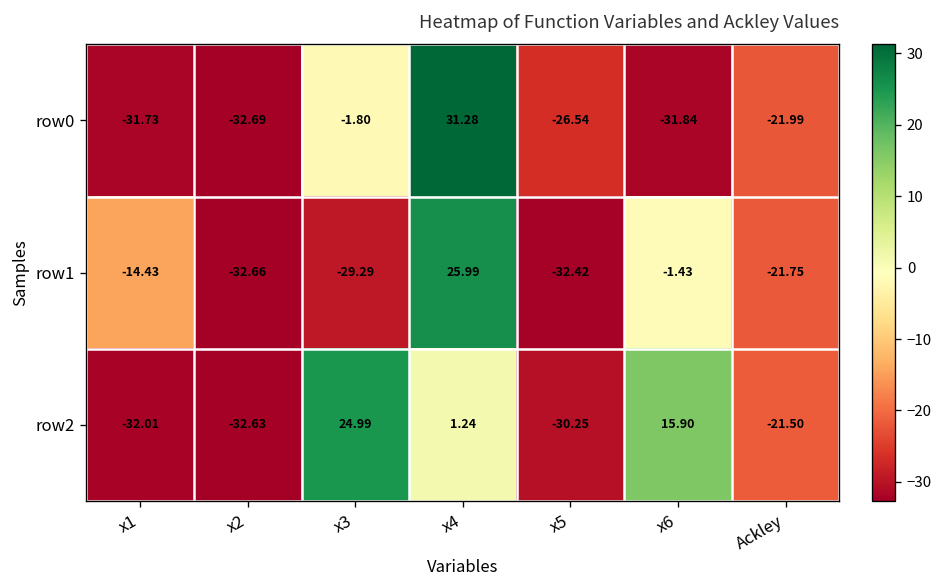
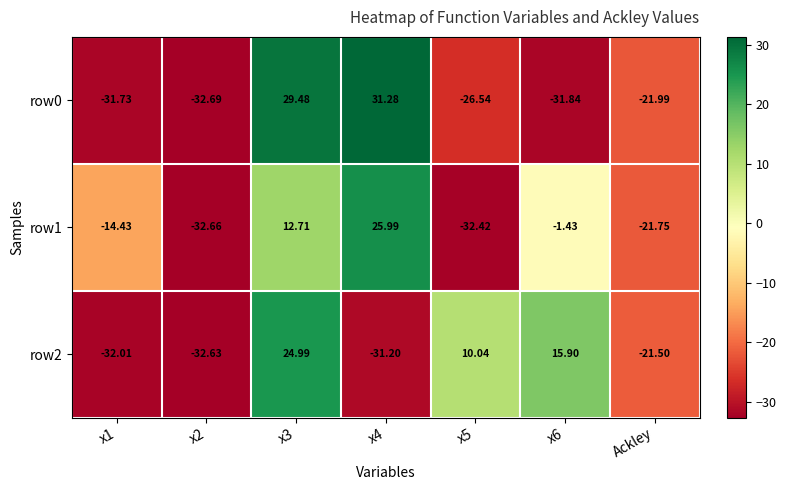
row0, x3: -1.80 -> 29.48
row1, x3: -29.29 -> 12.71
row2, x4: 1.24 -> -31.20
row2, x5: -30.25 -> 10.04
